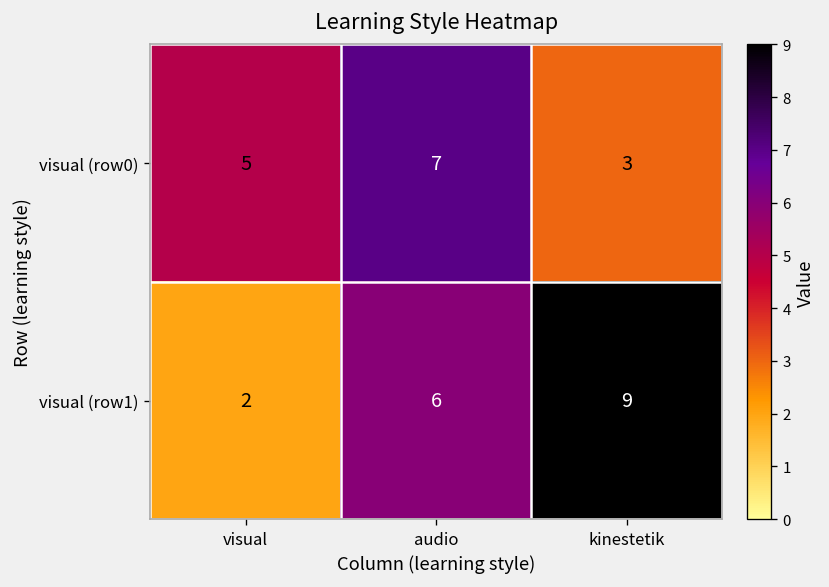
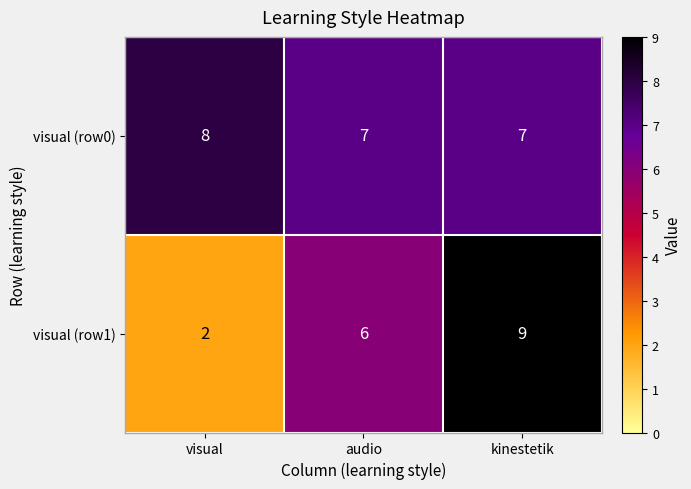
visual (row0), visual: 5 -> 8
visual (row0), kinestetik: 3 -> 7
